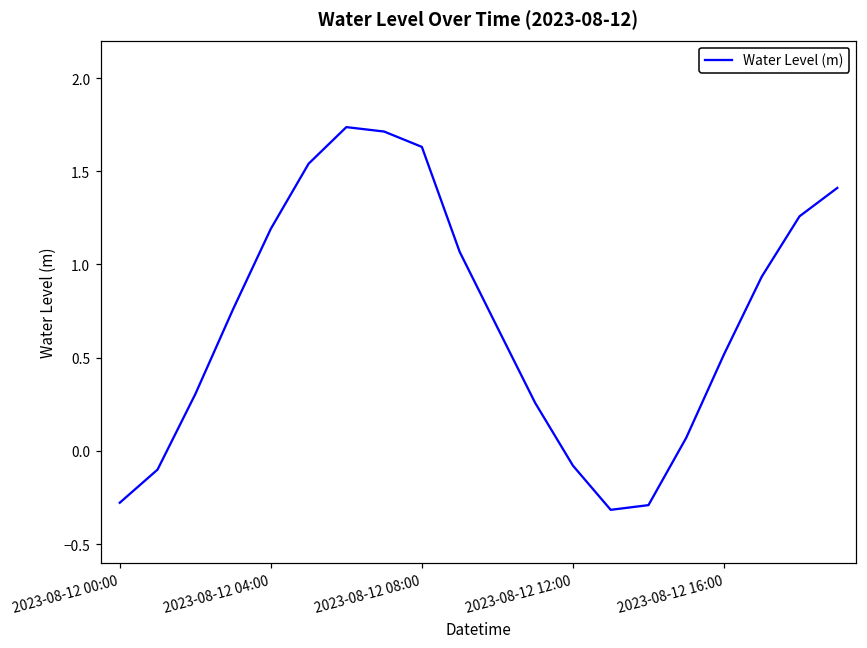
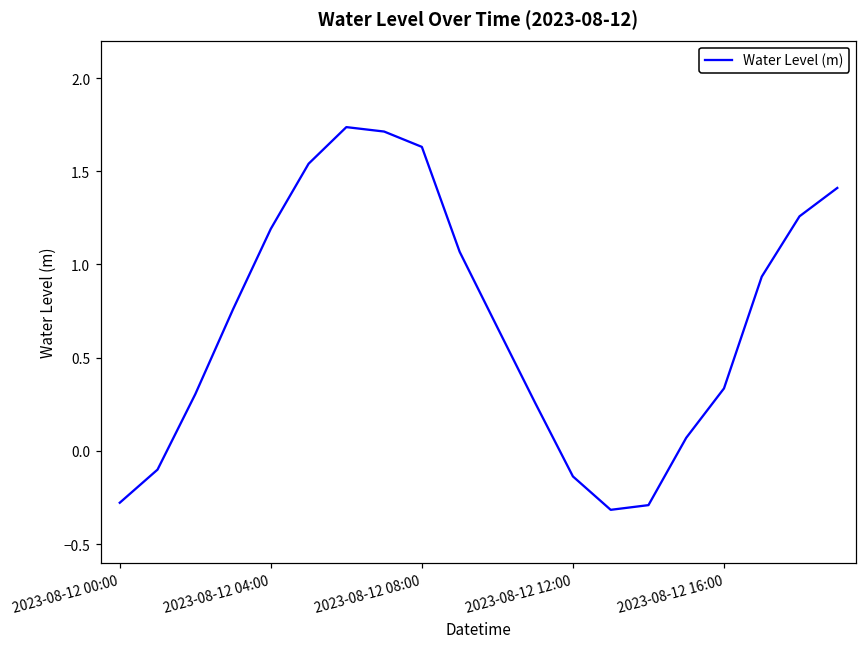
2023-08-12 12:00: -0.08 -> -0.14
2023-08-12 16:00: 0.52 -> 0.34
